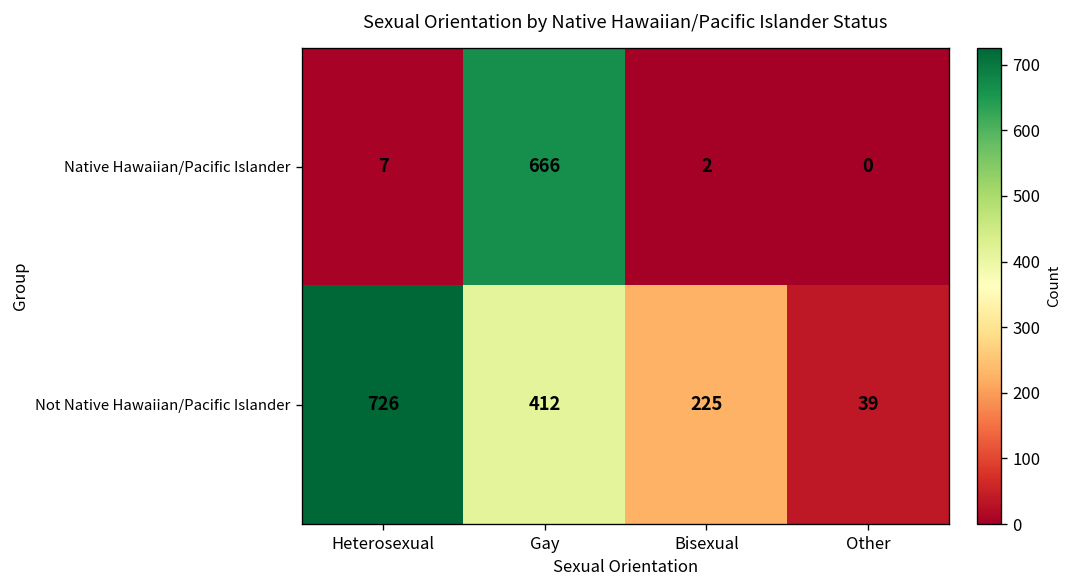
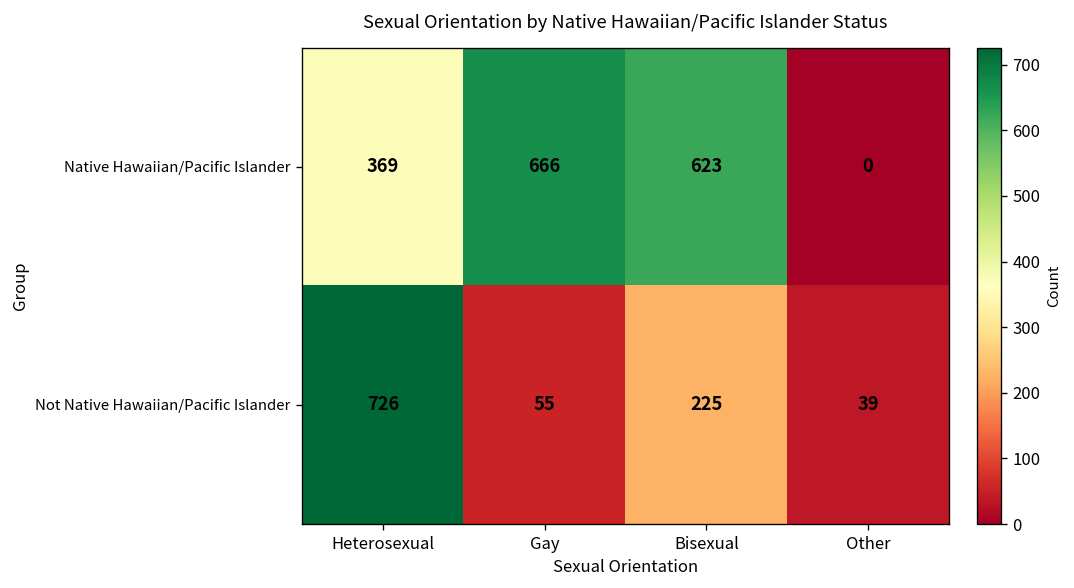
Native Hawaiian/Pacific Islander, Heterosexual: 7 -> 369
Native Hawaiian/Pacific Islander, Bisexual: 2 -> 623
Not Native Hawaiian/Pacific Islander, Gay: 412 -> 55
